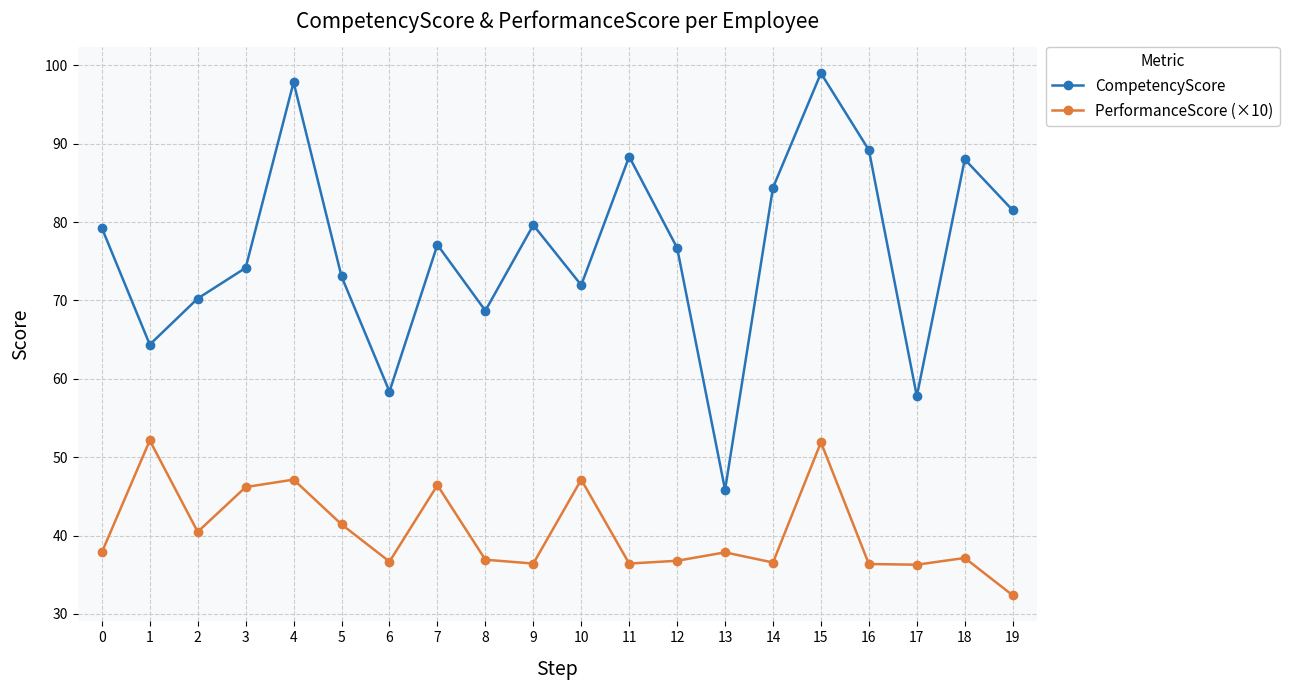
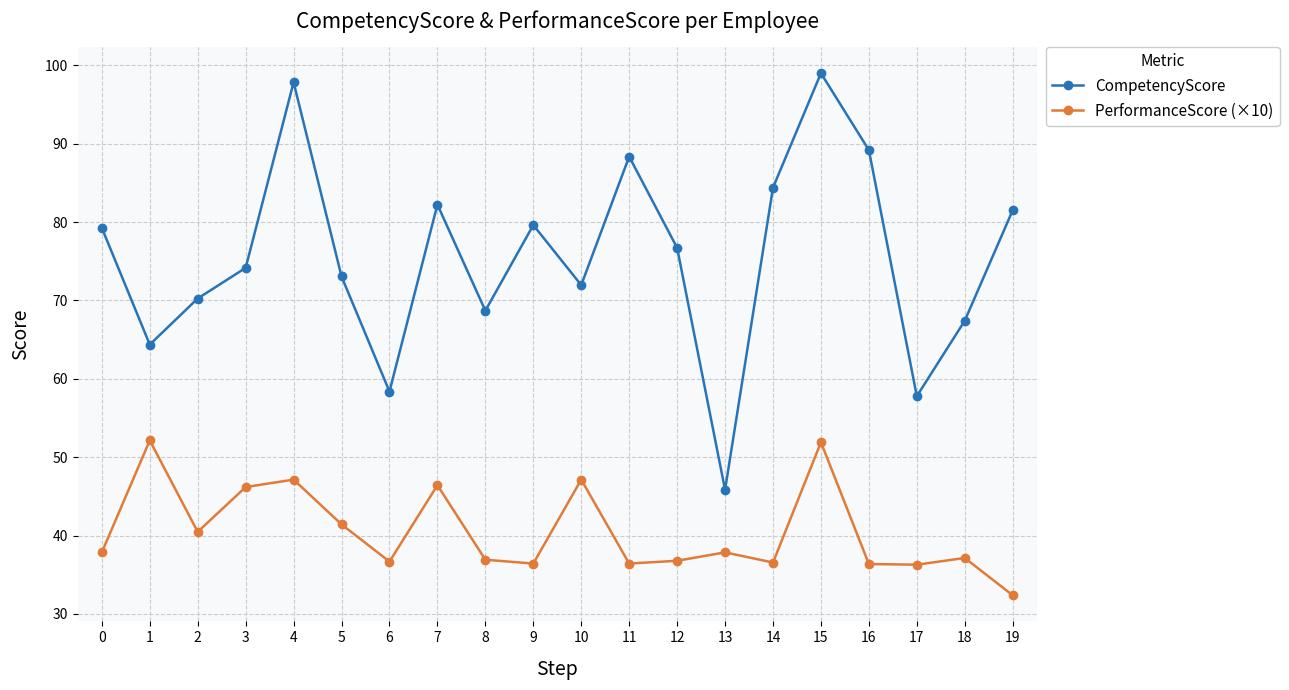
CompetencyScore, 7: 77 -> 82
CompetencyScore, 18: 88 -> 67
